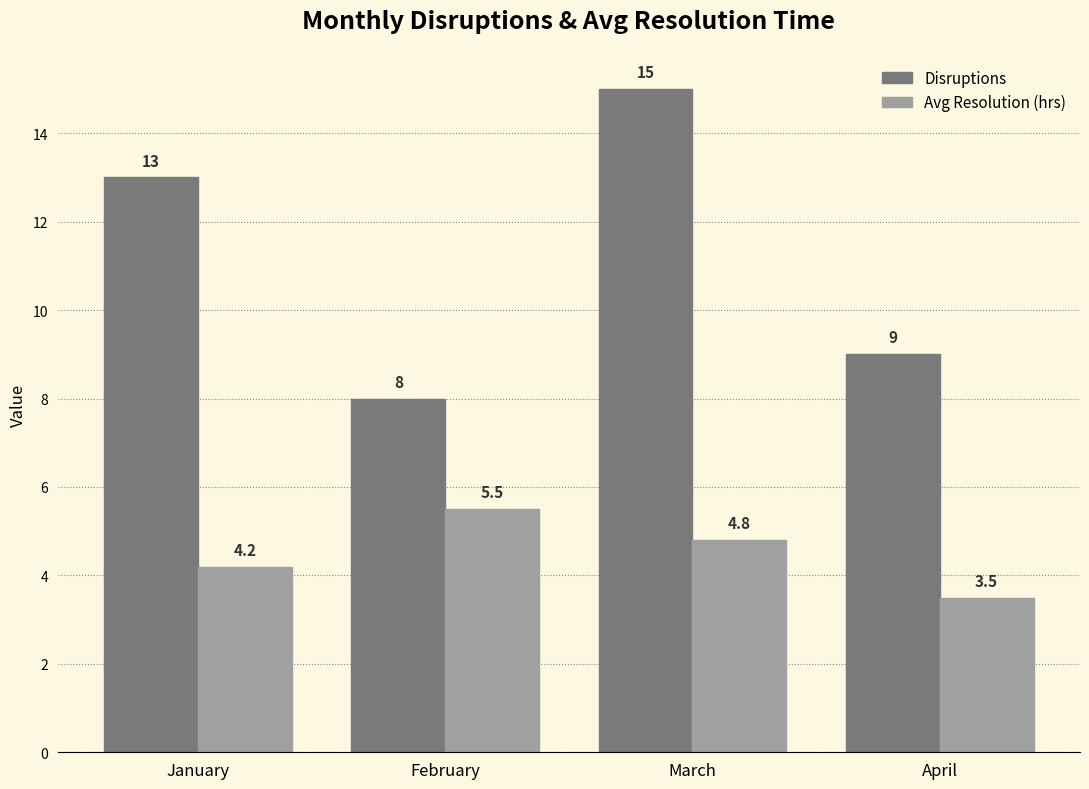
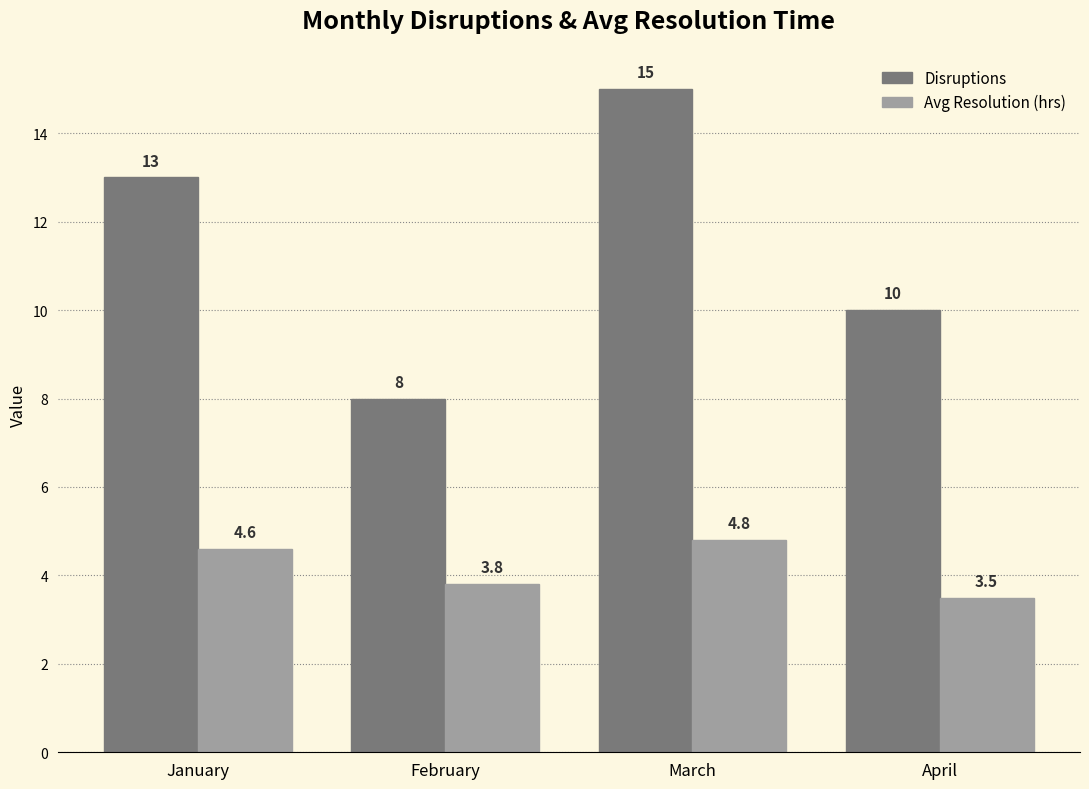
Avg Resolution (hrs), January: 4.2 -> 4.6
Avg Resolution (hrs), February: 5.5 -> 3.8
Disruptions, April: 9 -> 10
